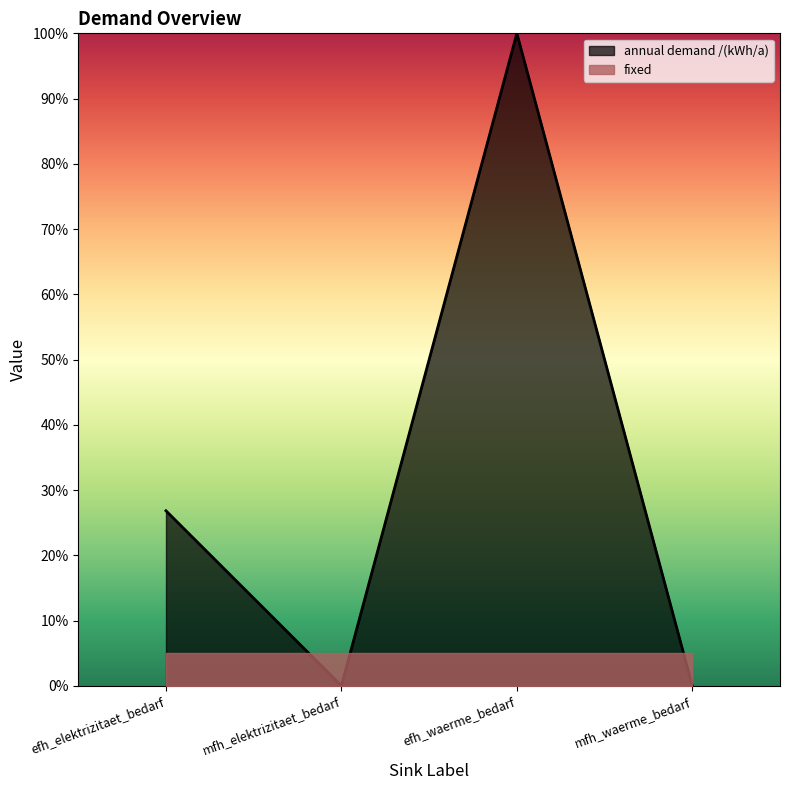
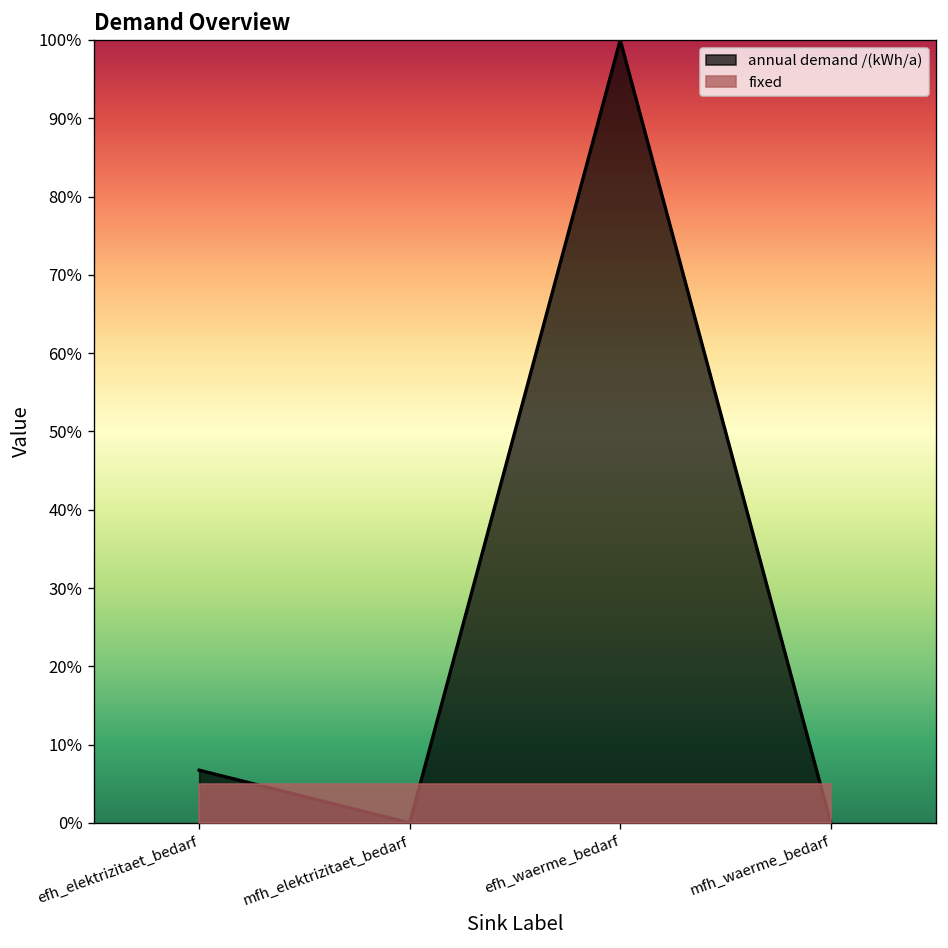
annual demand /(kWh/a), efh_elektrizitaet_bedarf: 27% -> 7%
